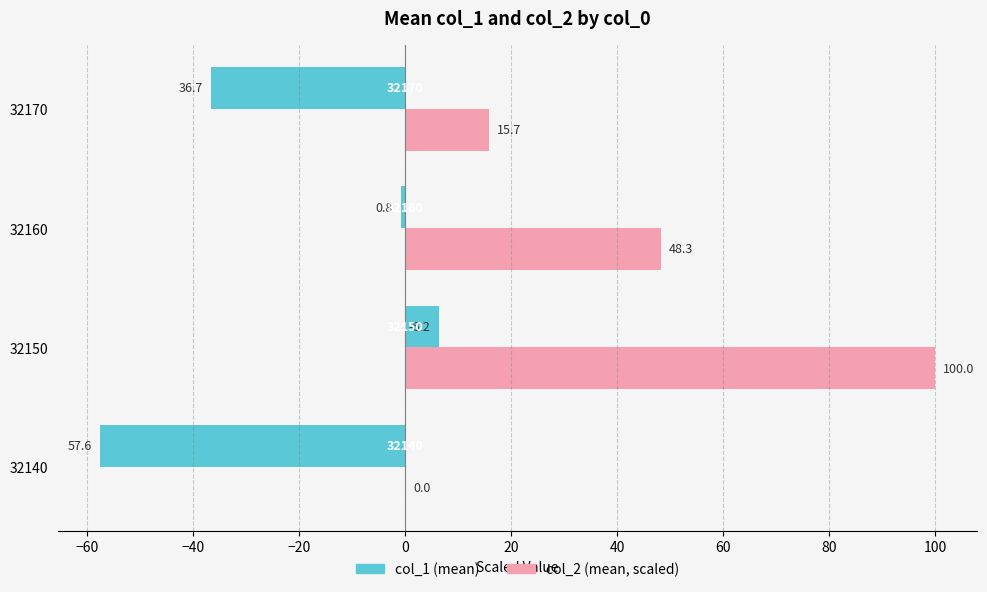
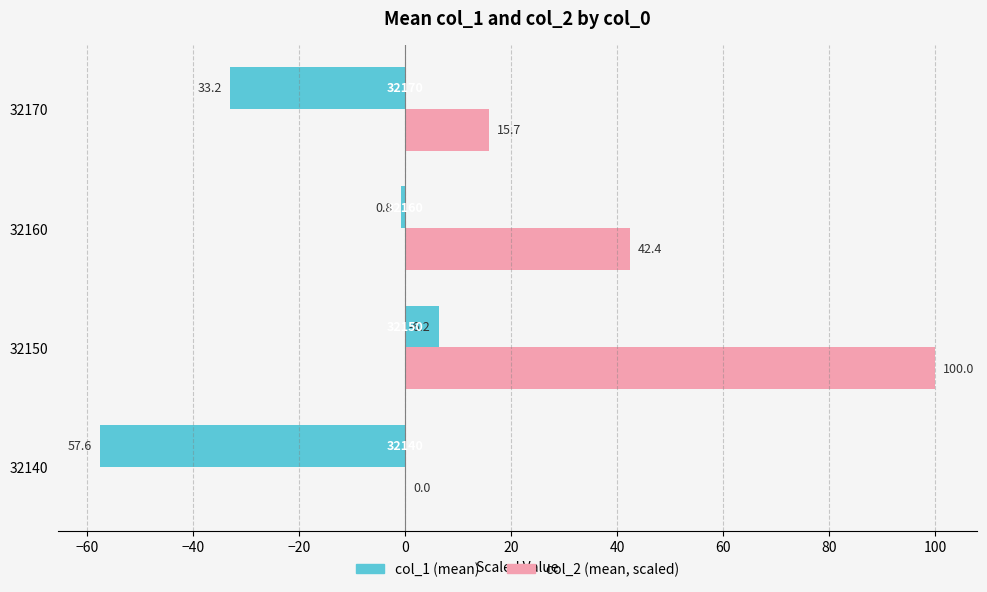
col_1 (mean), 32170: 36.7 -> 33.2
col_2 (mean, scaled), 32160: 48.3 -> 42.4
